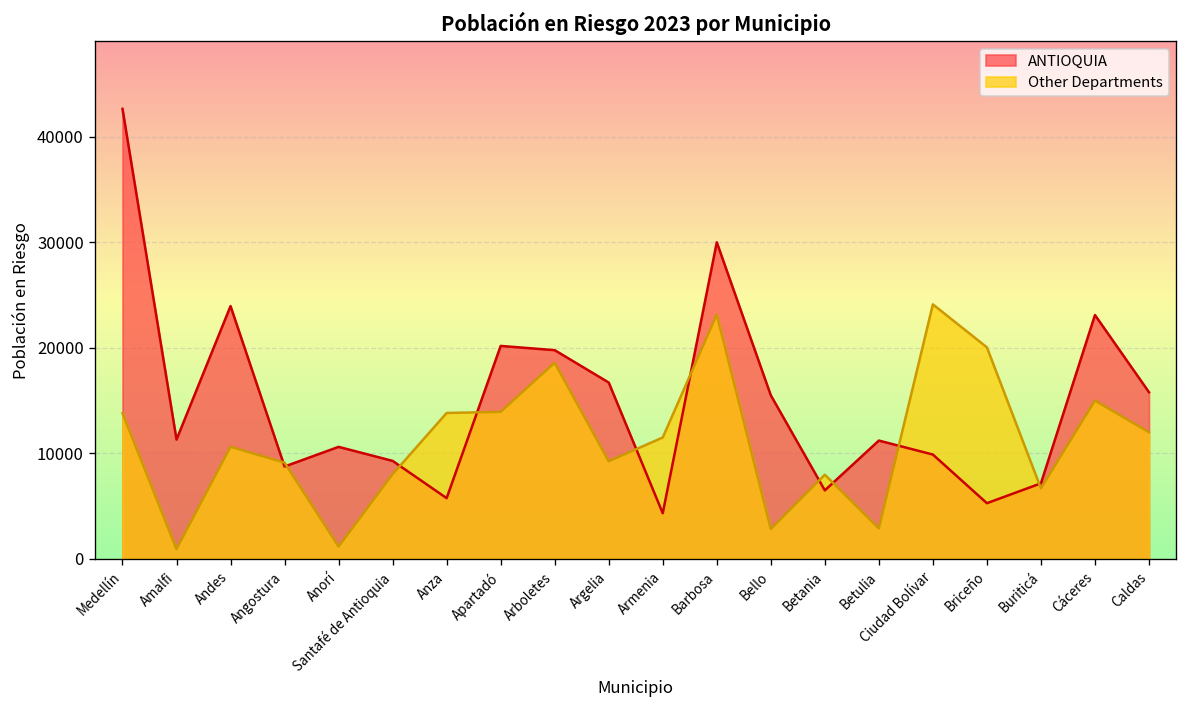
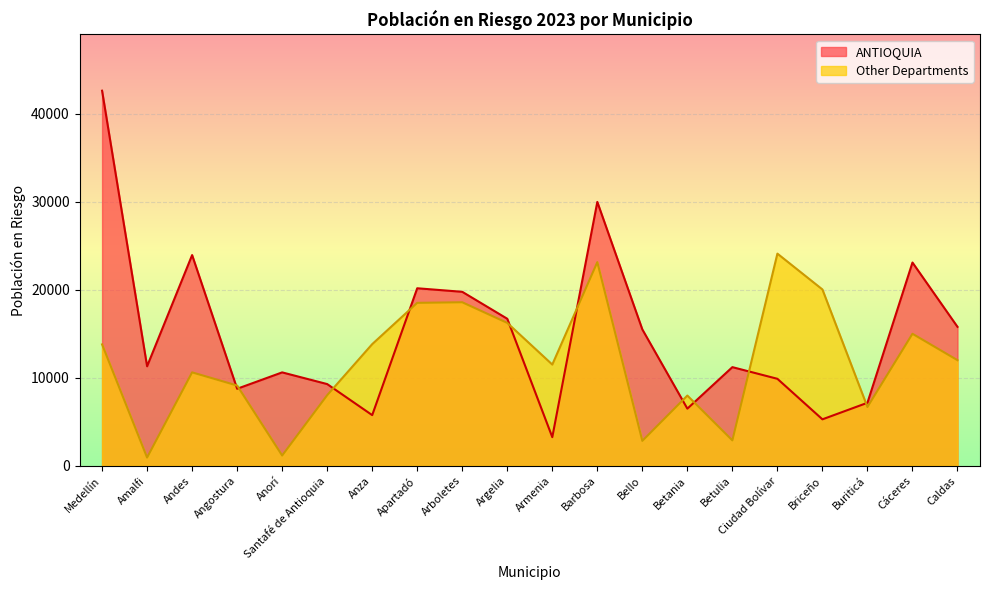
Other Departments, Apartadó: 14000 -> 19000
Other Departments, Argelia: 9000 -> 16000
ANTIOQUIA, Armenia: 4000 -> 3000
